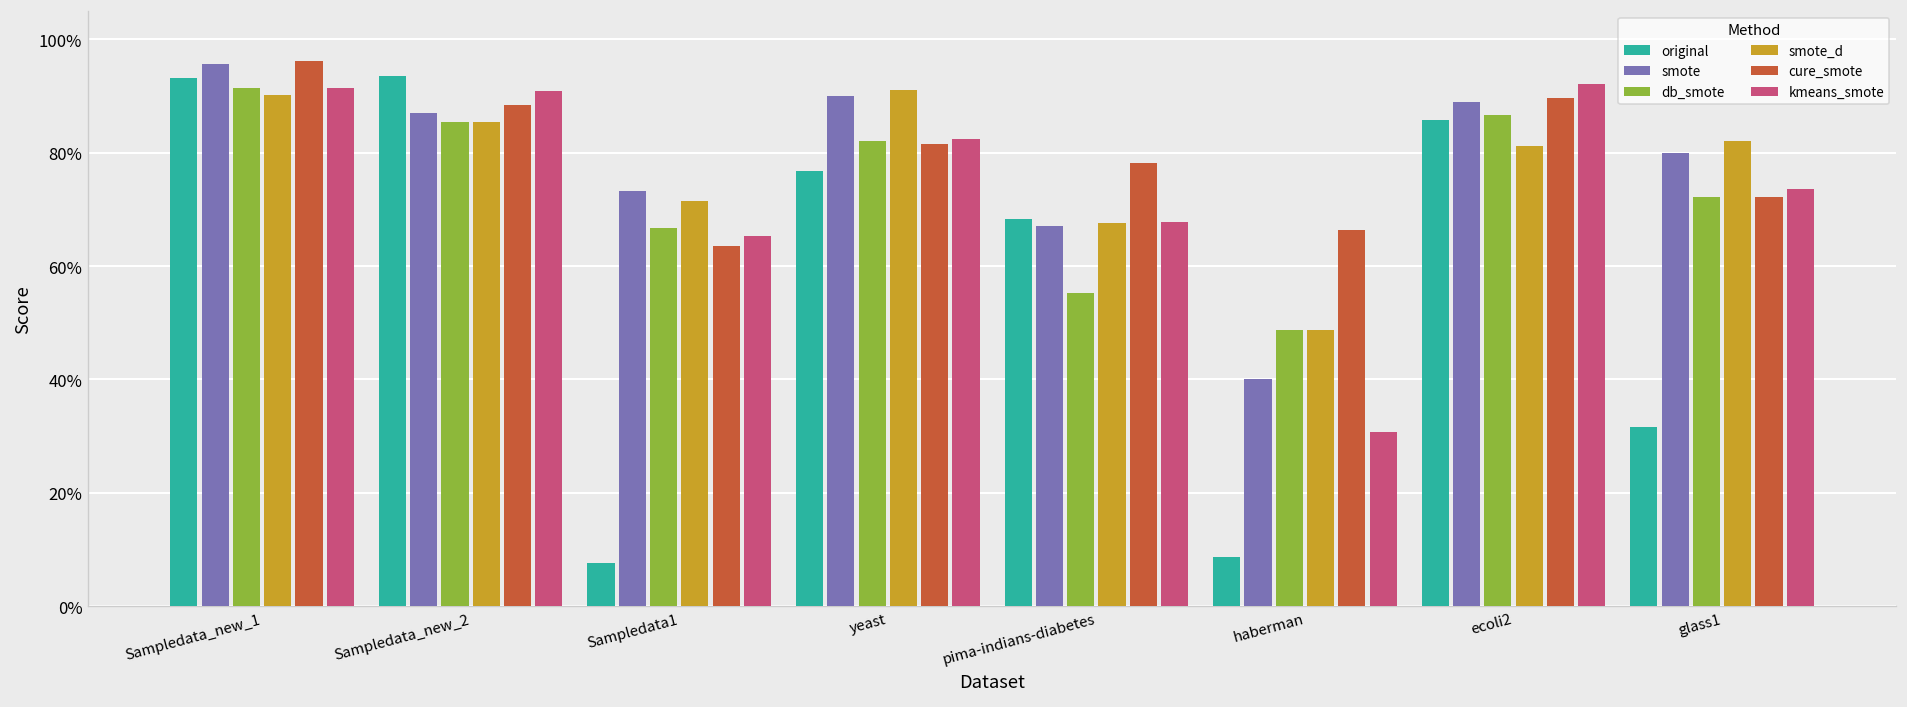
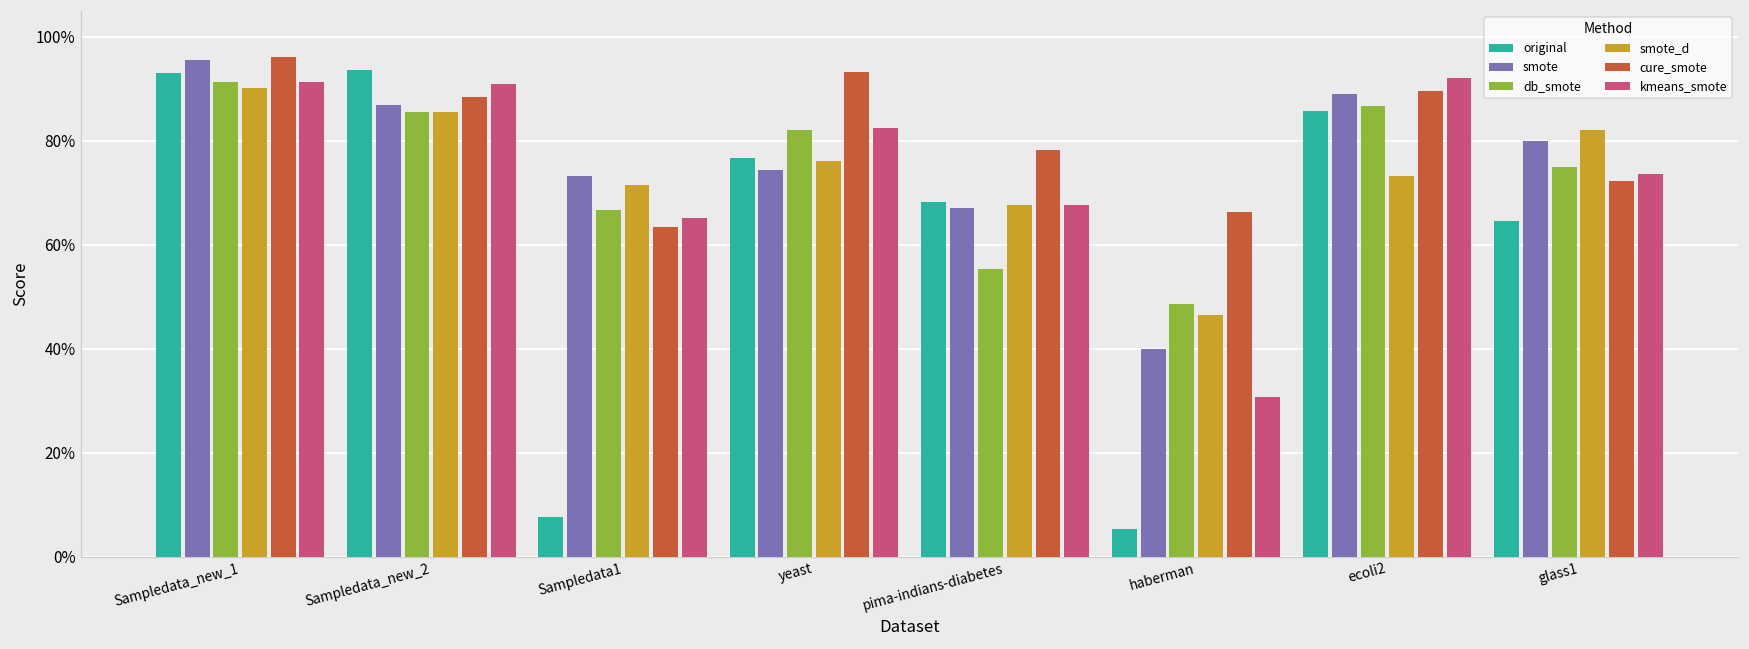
smote, yeast: 90% -> 74%
smote_d, yeast: 91% -> 76%
cure_smote, yeast: 81% -> 93%
original, haberman: 9% -> 5%
smote_d, haberman: 49% -> 46%
smote_d, ecoli2: 81% -> 73%
original, glass1: 32% -> 65%
db_smote, glass1: 72% -> 75%
